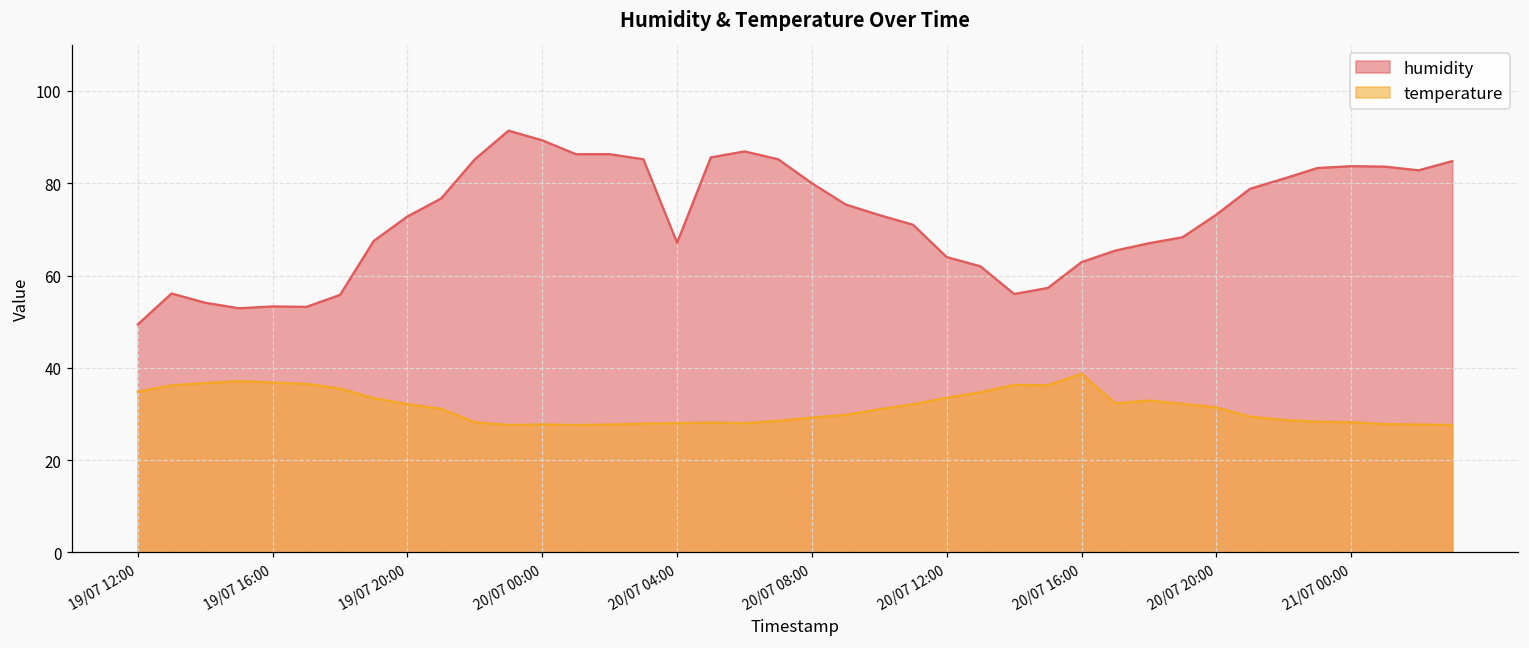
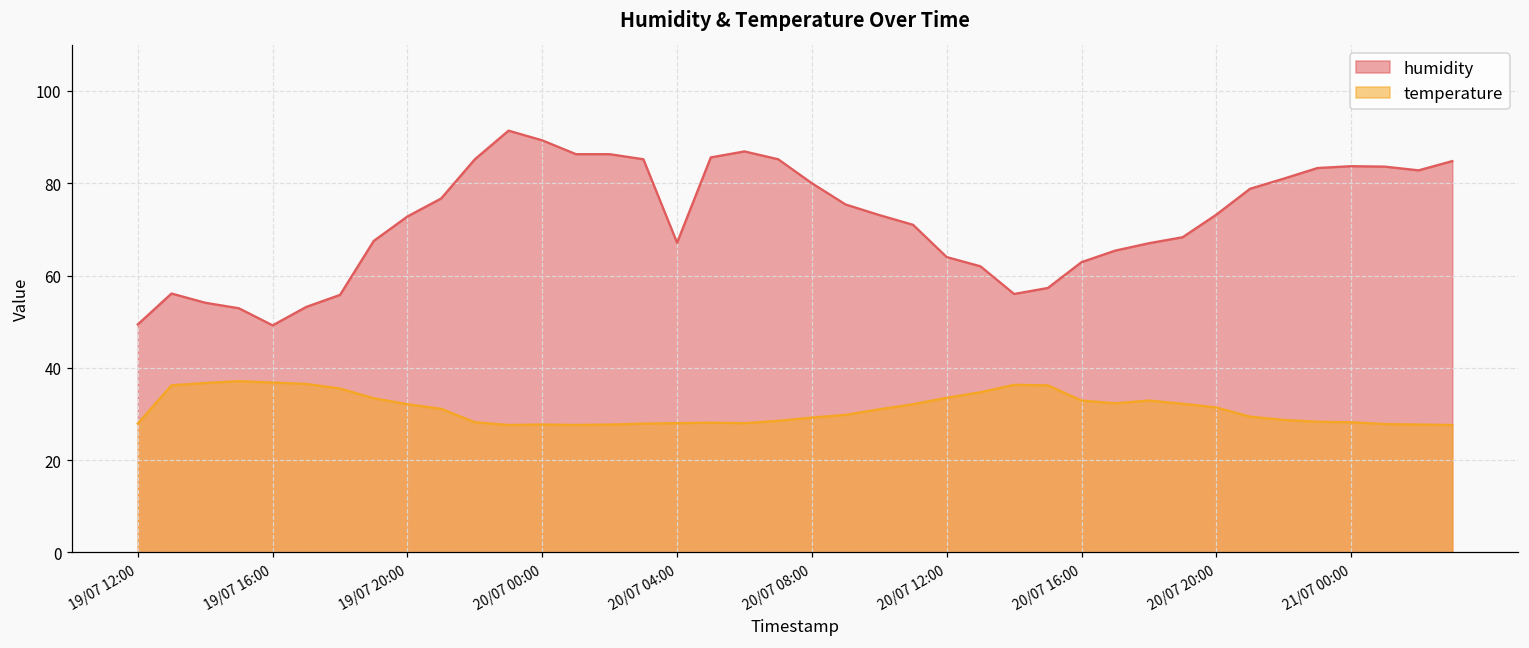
temperature, 19/07 12:00: 35 -> 28
humidity, 19/07 16:00: 53 -> 49
temperature, 20/07 16:00: 39 -> 33
